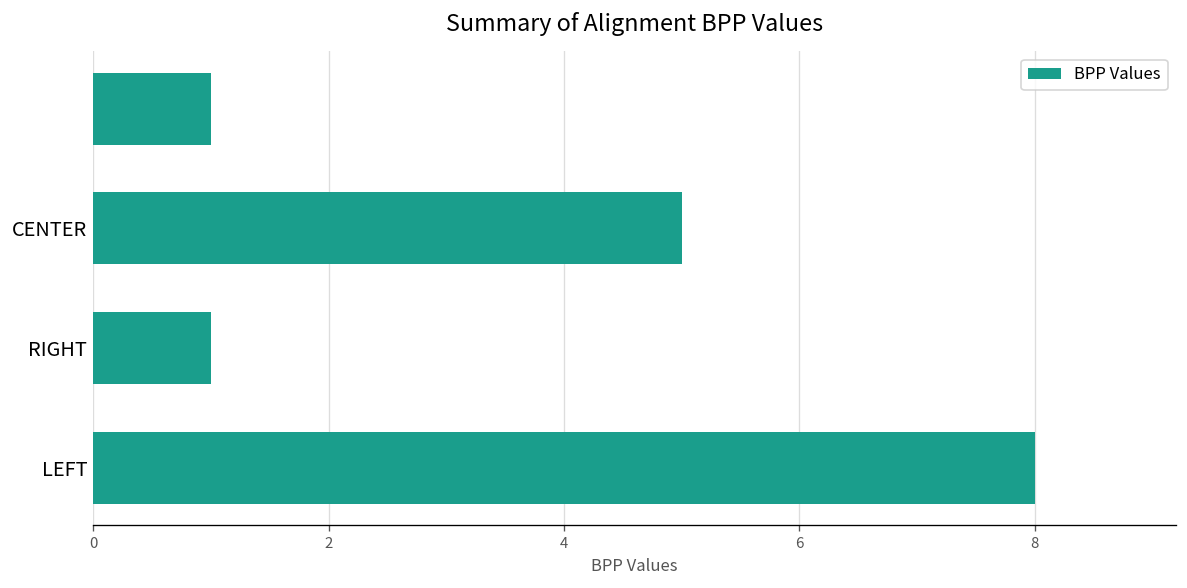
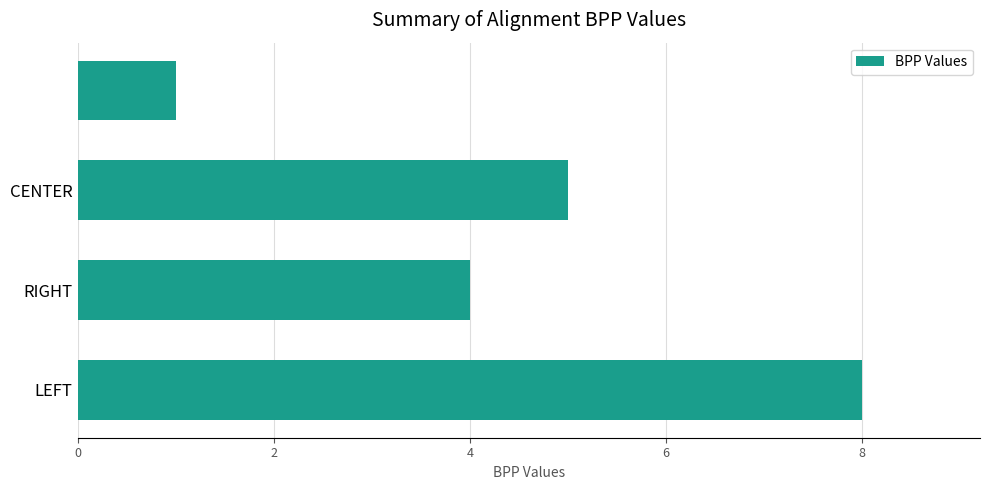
RIGHT: 1 -> 4
